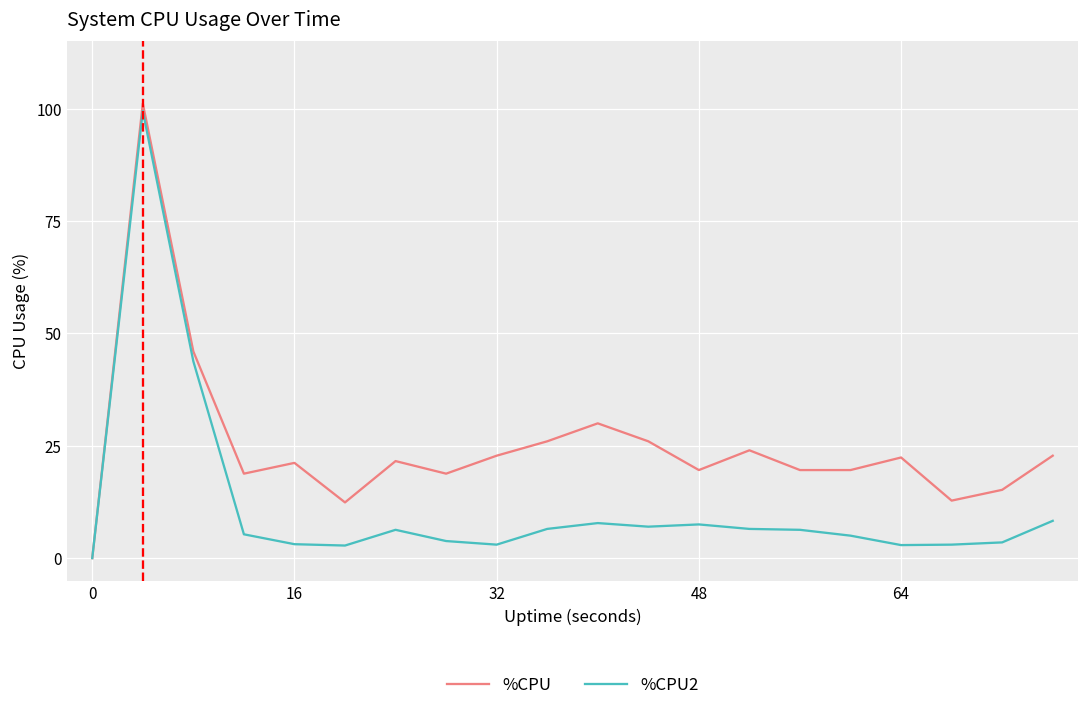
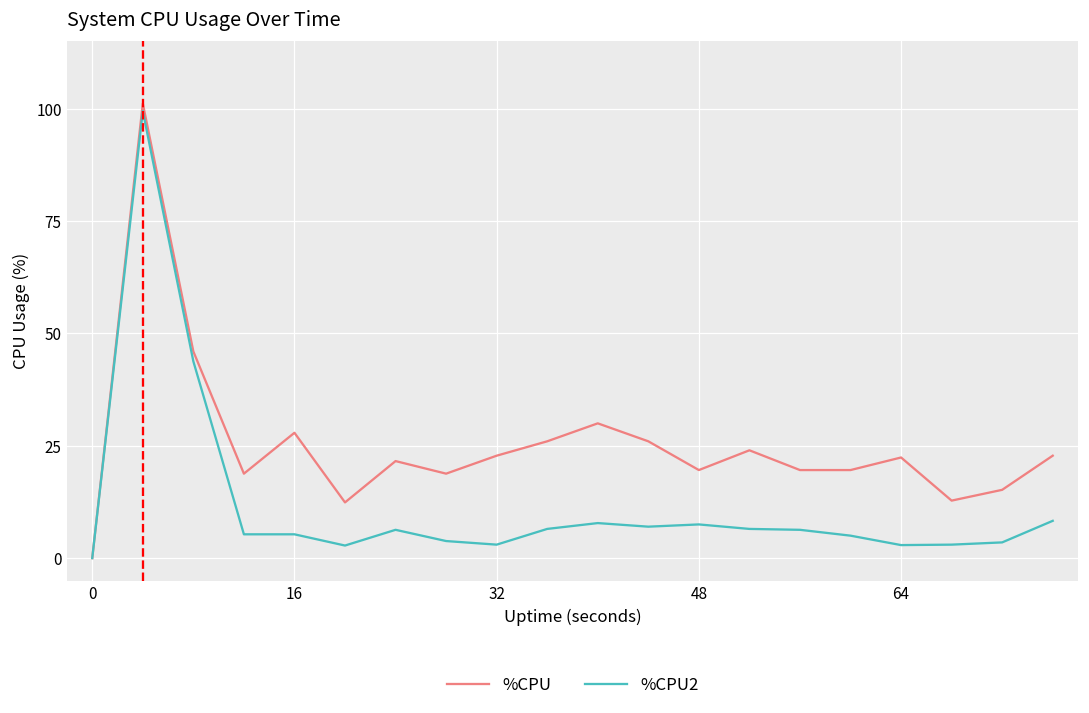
%CPU, 16: 21 -> 28
%CPU2, 16: 3 -> 5
